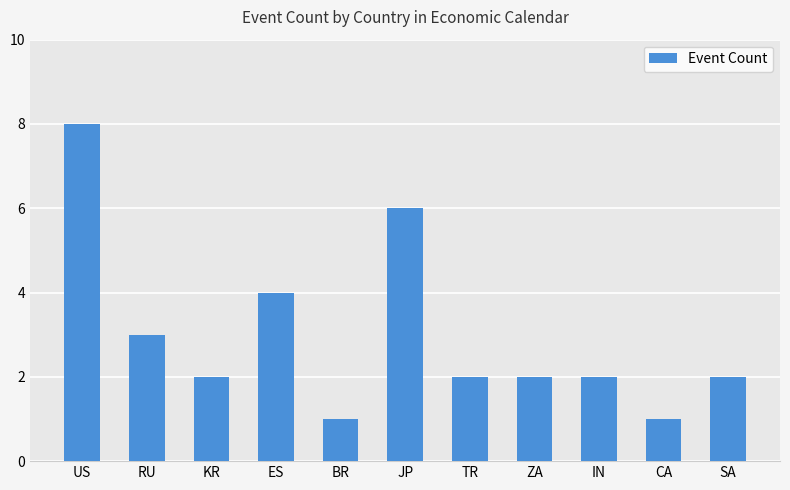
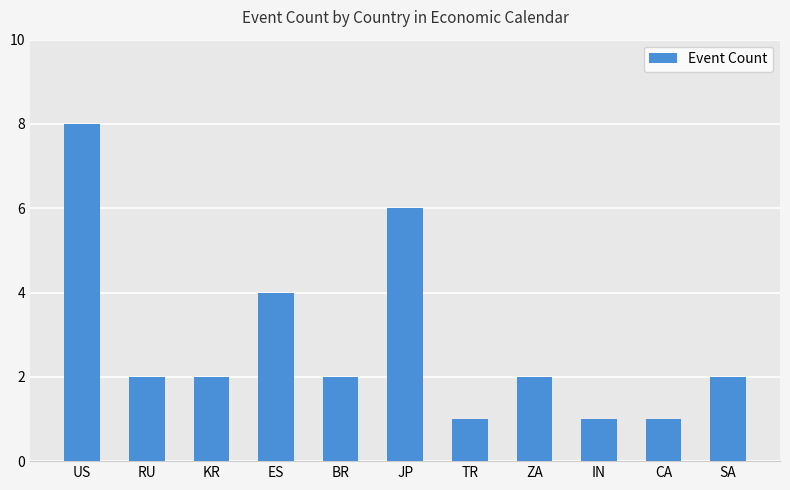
RU: 3 -> 2
BR: 1 -> 2
TR: 2 -> 1
IN: 2 -> 1
